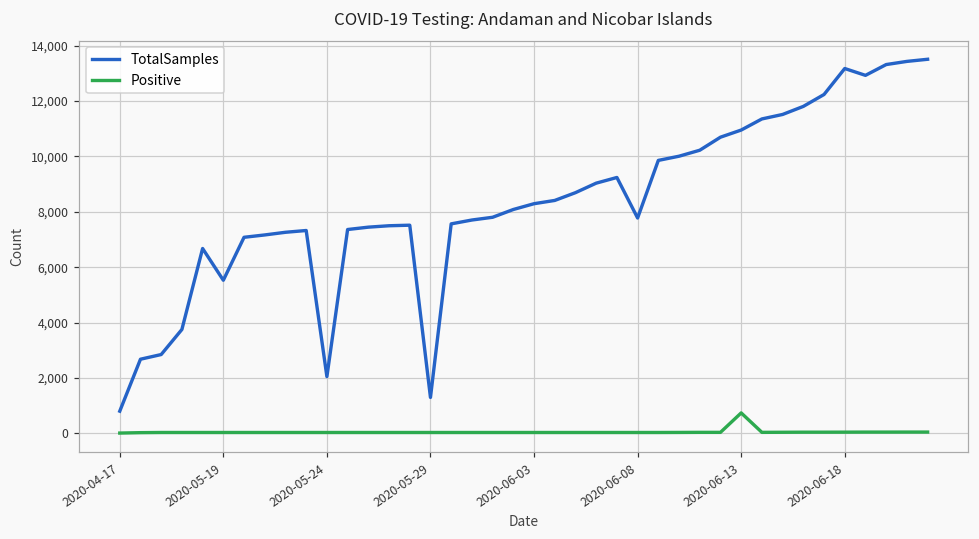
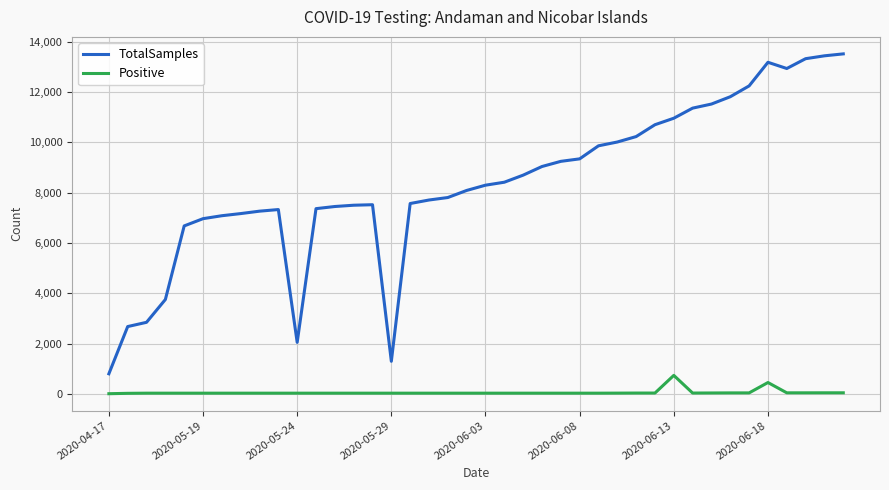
TotalSamples, 2020-05-19: 5,500 -> 7,000
TotalSamples, 2020-06-08: 7,800 -> 9,300
Positive, 2020-06-18: 0 -> 500
